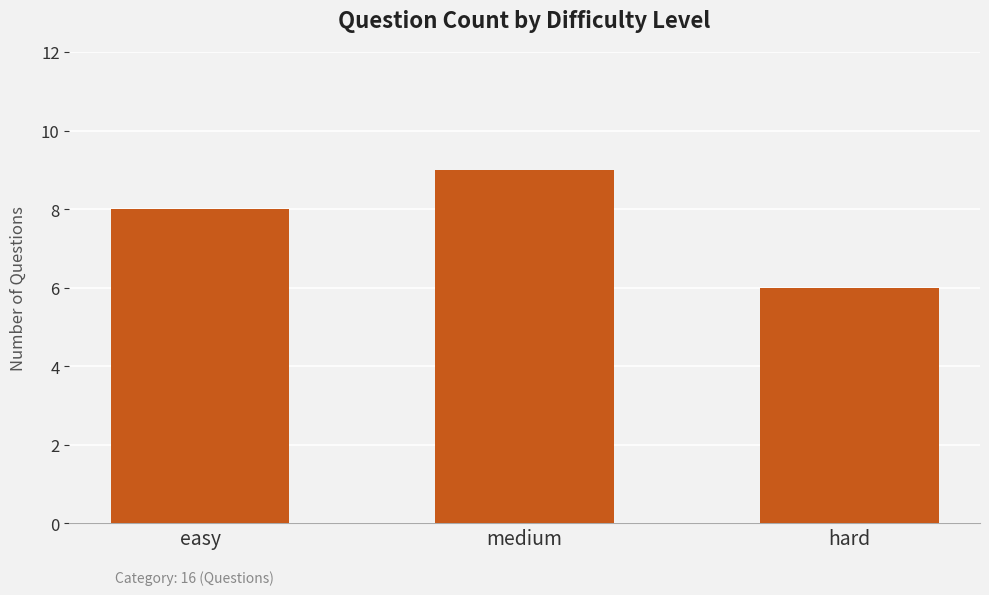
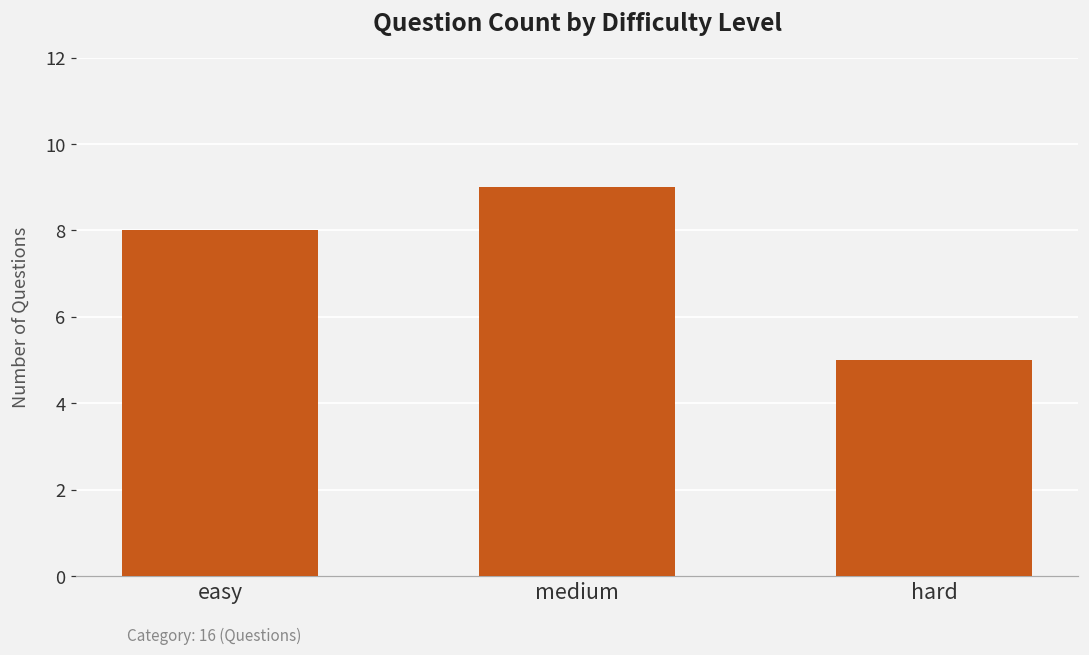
hard: 6 -> 5
